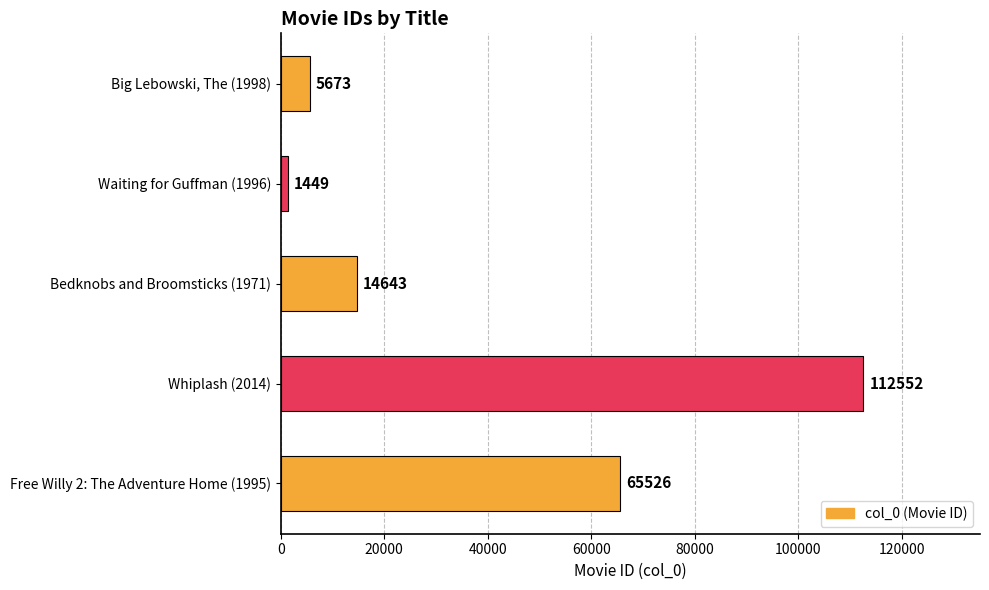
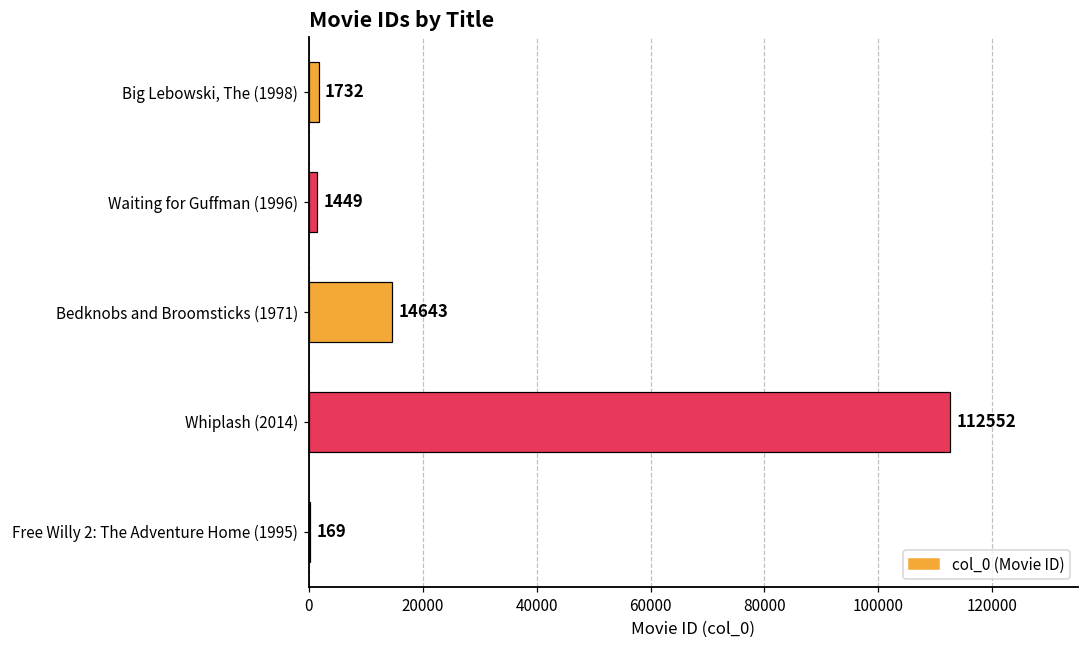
Big Lebowski, The (1998): 5673 -> 1732
Free Willy 2: The Adventure Home (1995): 65526 -> 169
